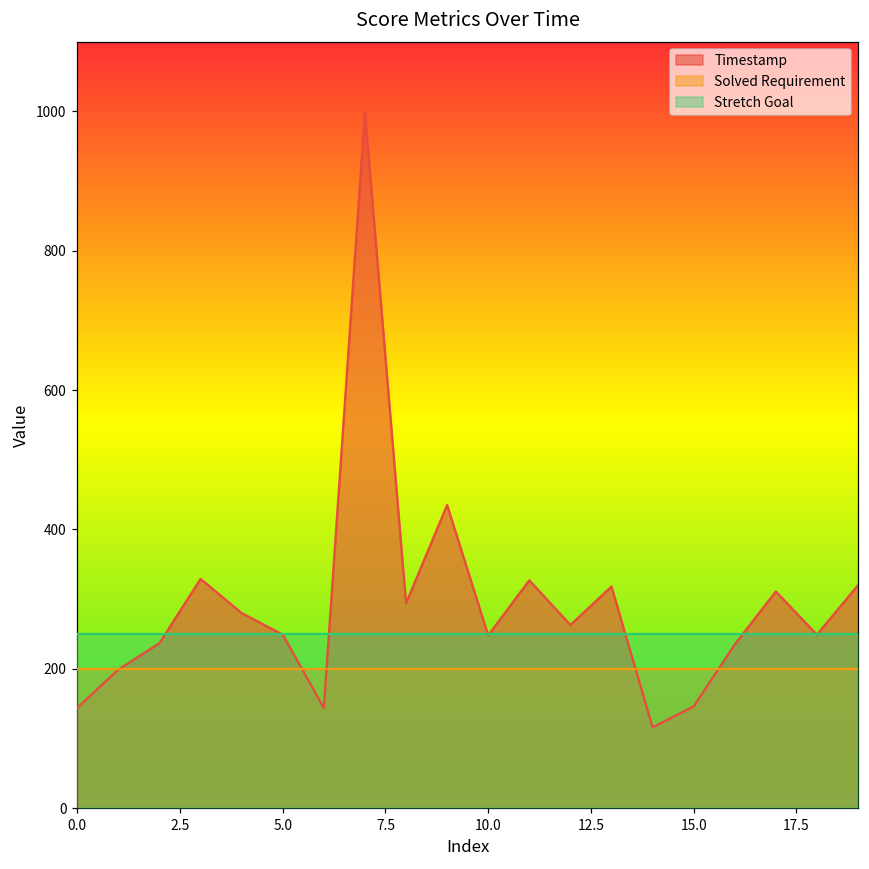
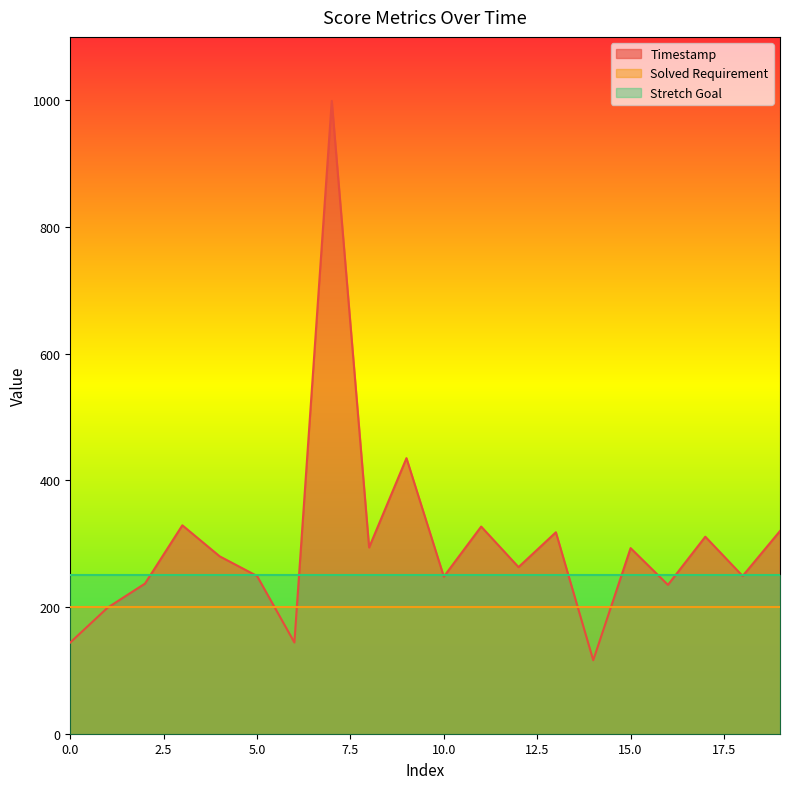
Timestamp, 15.0: 150 -> 290
